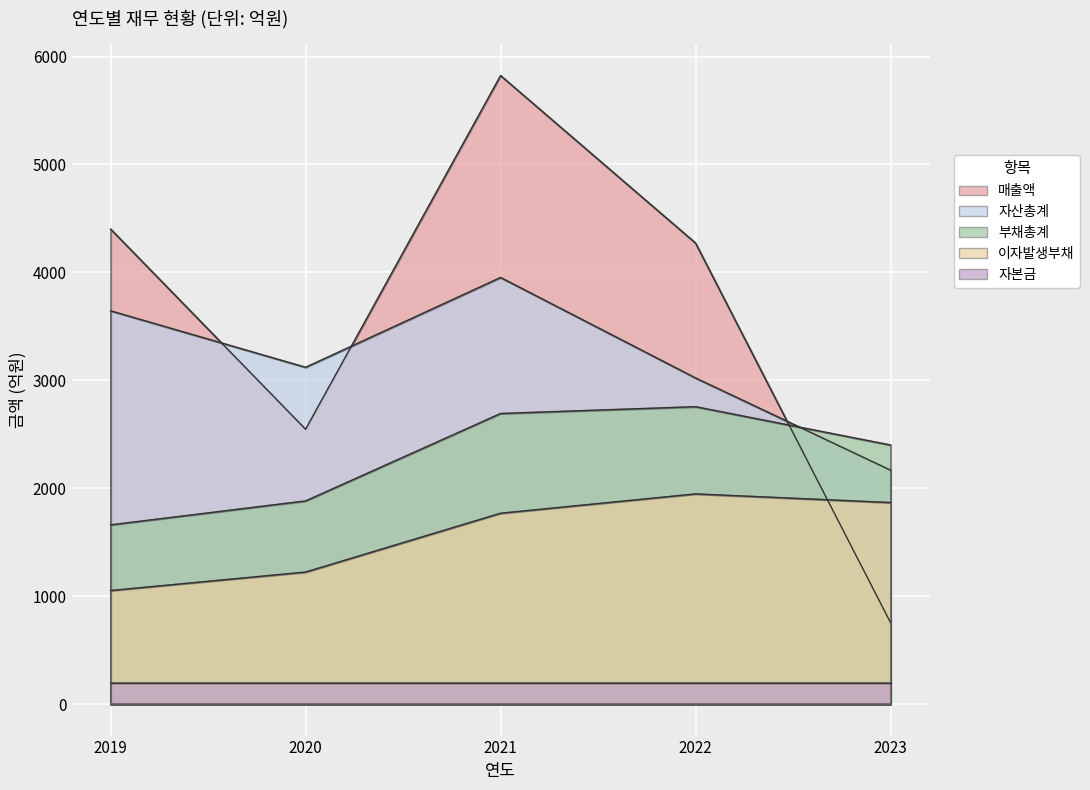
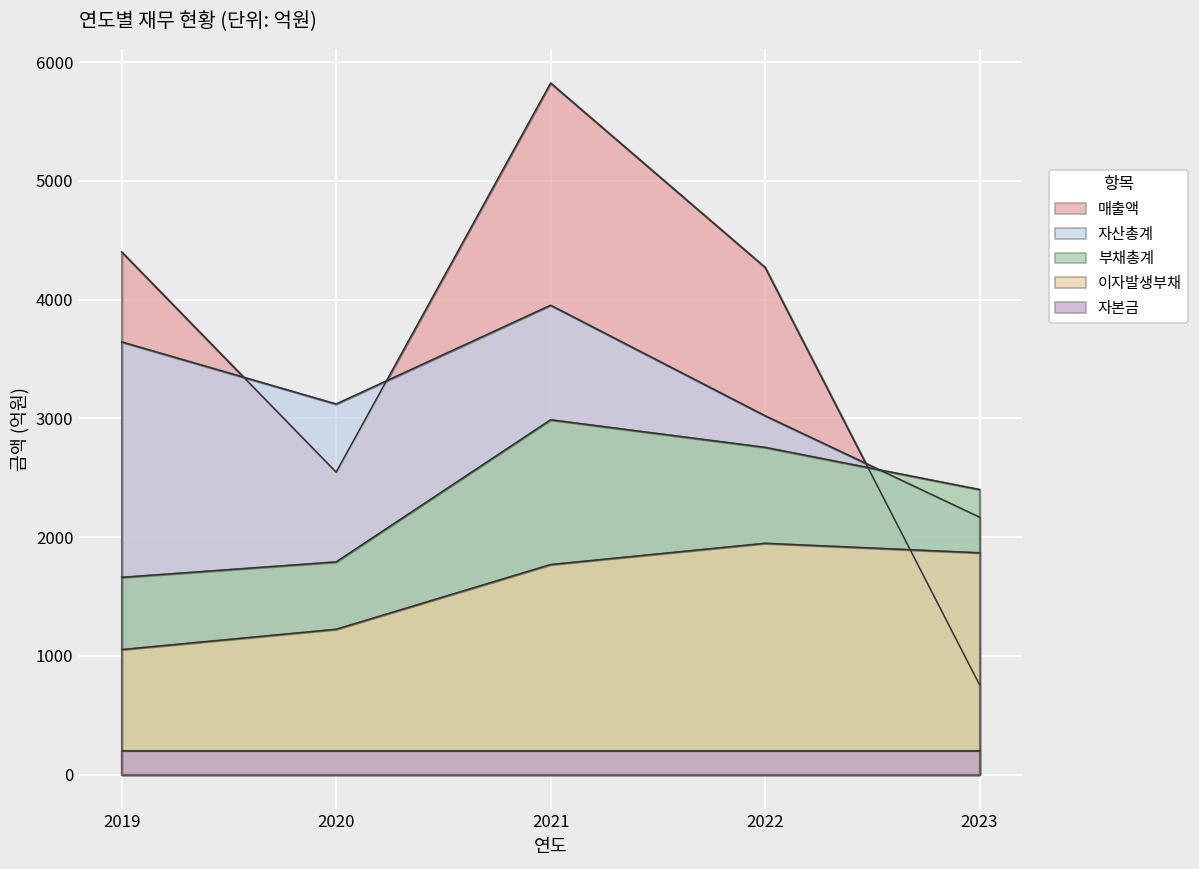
부채총계, 2020: 1880 -> 1790
부채총계, 2021: 2690 -> 2990
